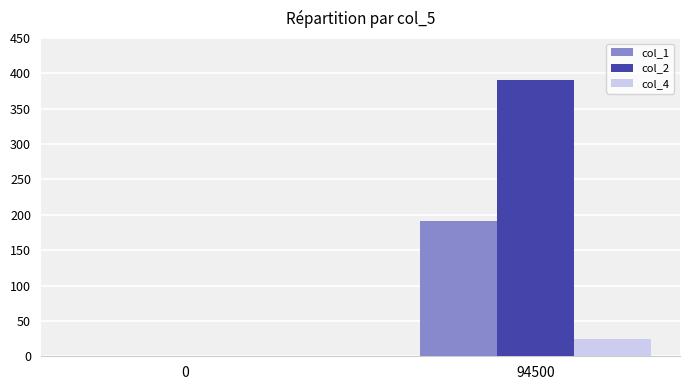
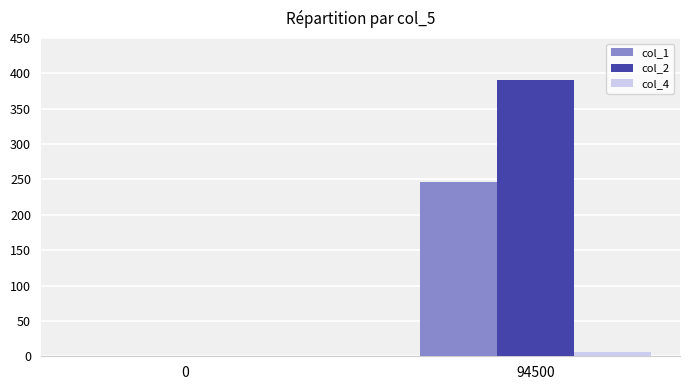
col_1, 94500: 190 -> 250
col_4, 94500: 20 -> 10
